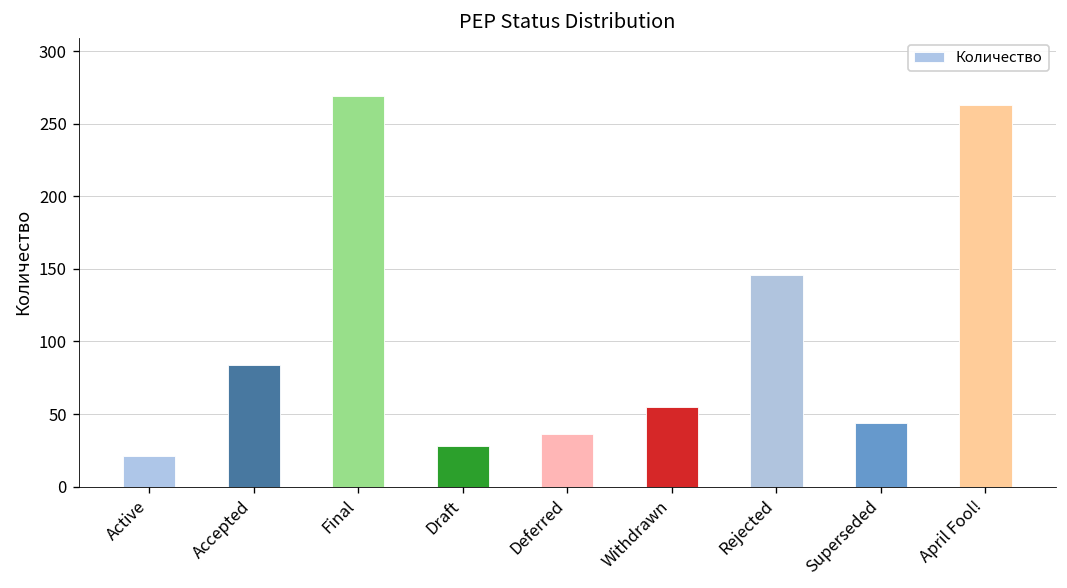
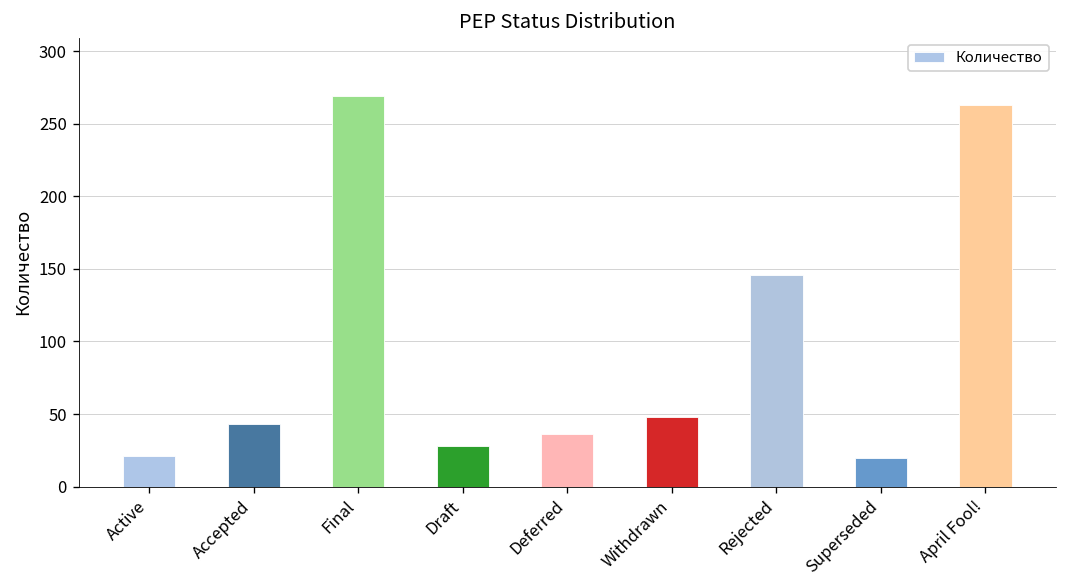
Accepted: 84 -> 43
Withdrawn: 55 -> 48
Superseded: 44 -> 20
